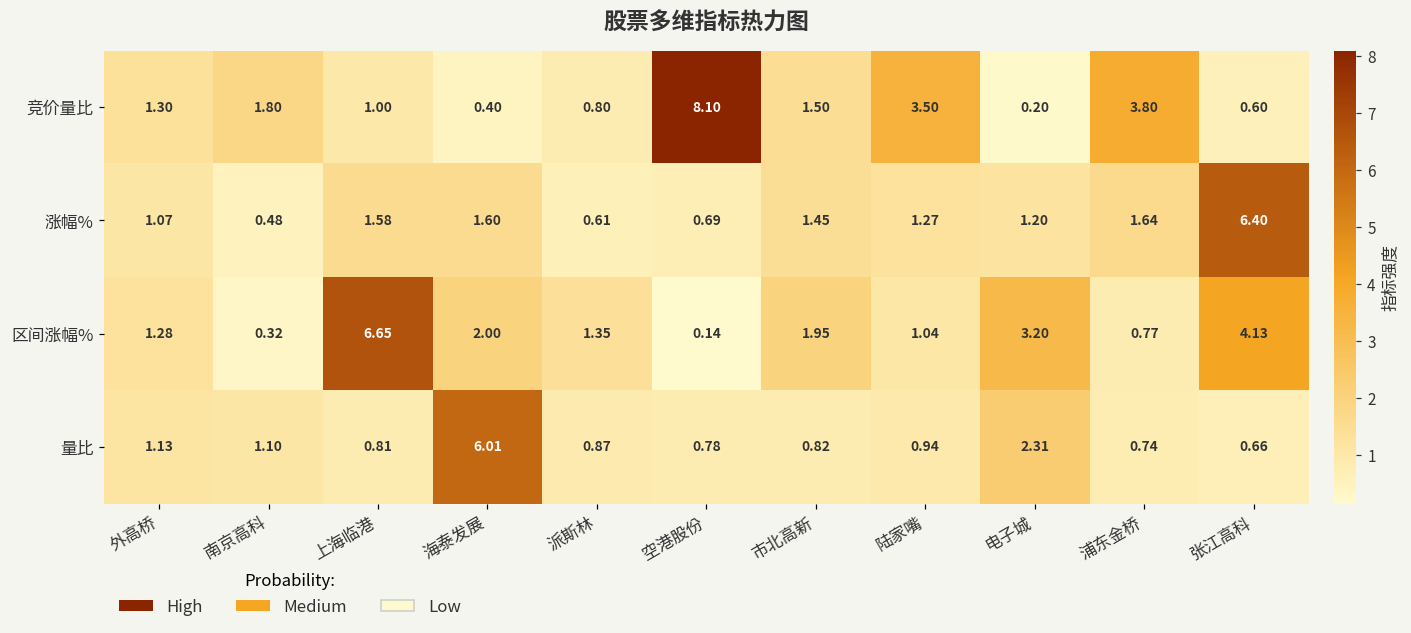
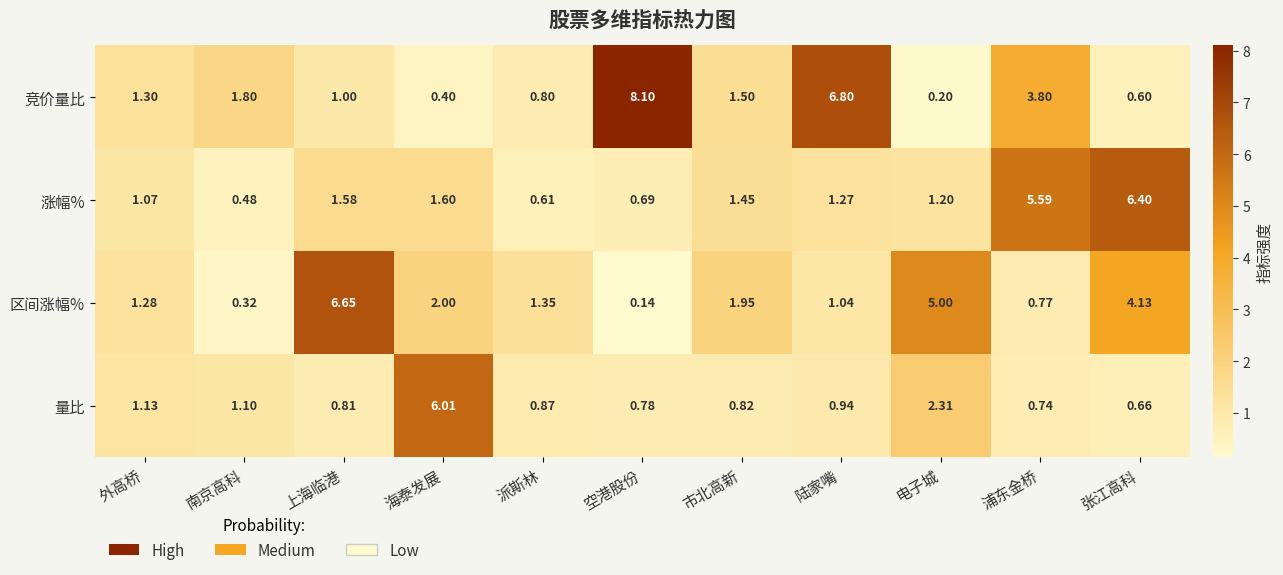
竞价量比, 陆家嘴: 3.50 -> 6.80
涨幅%, 浦东金桥: 1.64 -> 5.59
区间涨幅%, 电子城: 3.20 -> 5.00
